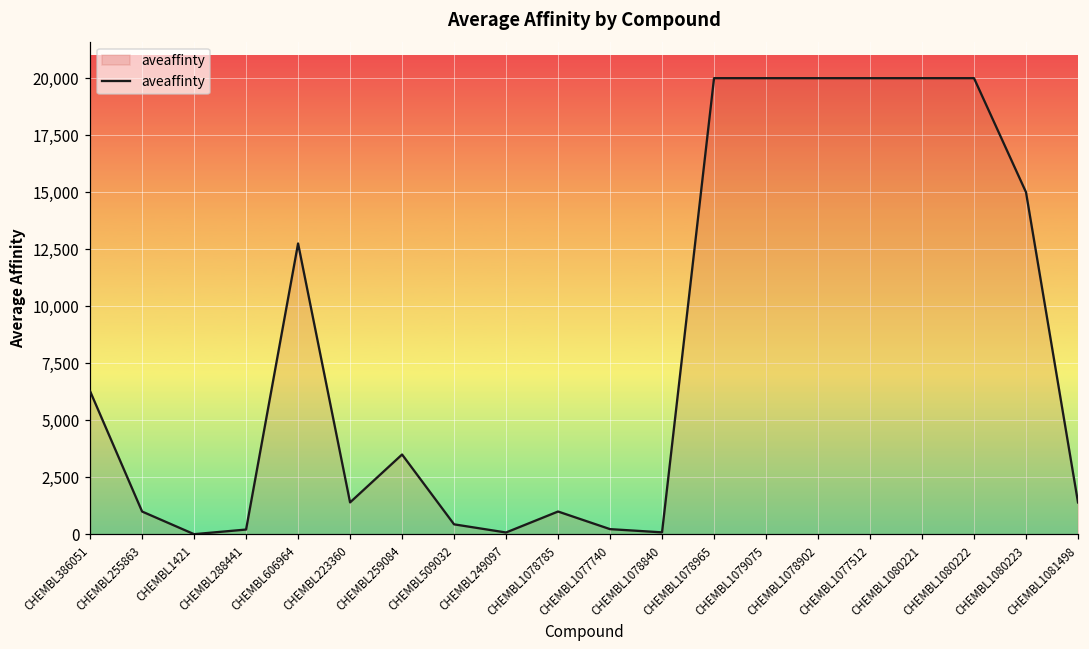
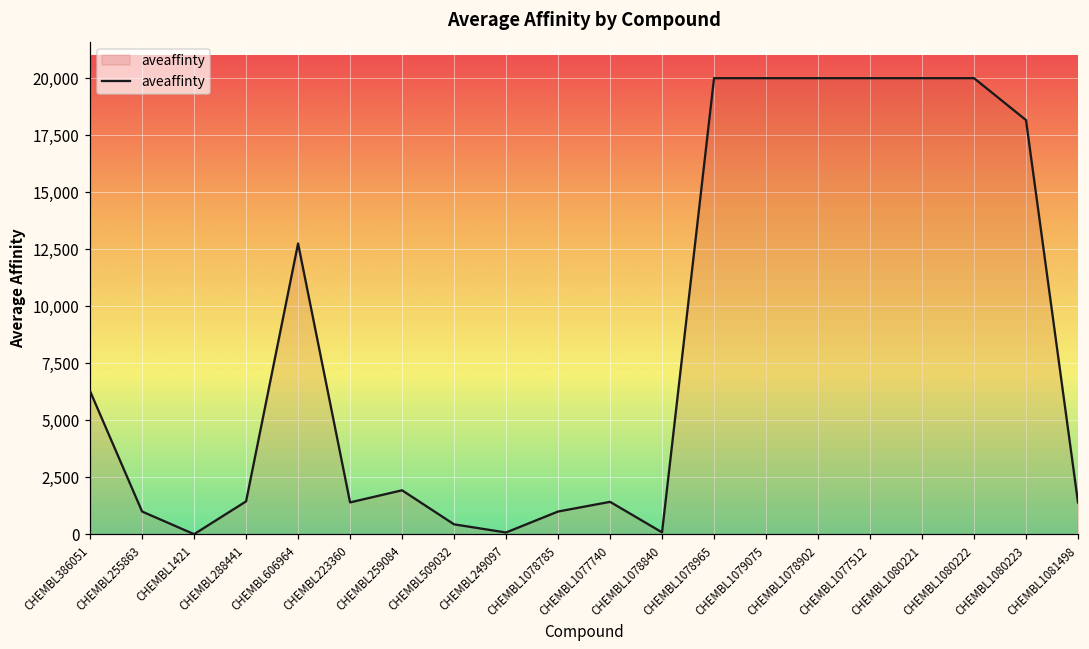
CHEMBL288441: 200 -> 1,400
CHEMBL259084: 3,500 -> 1,900
CHEMBL1077740: 200 -> 1,400
CHEMBL1080223: 15,000 -> 18,200
